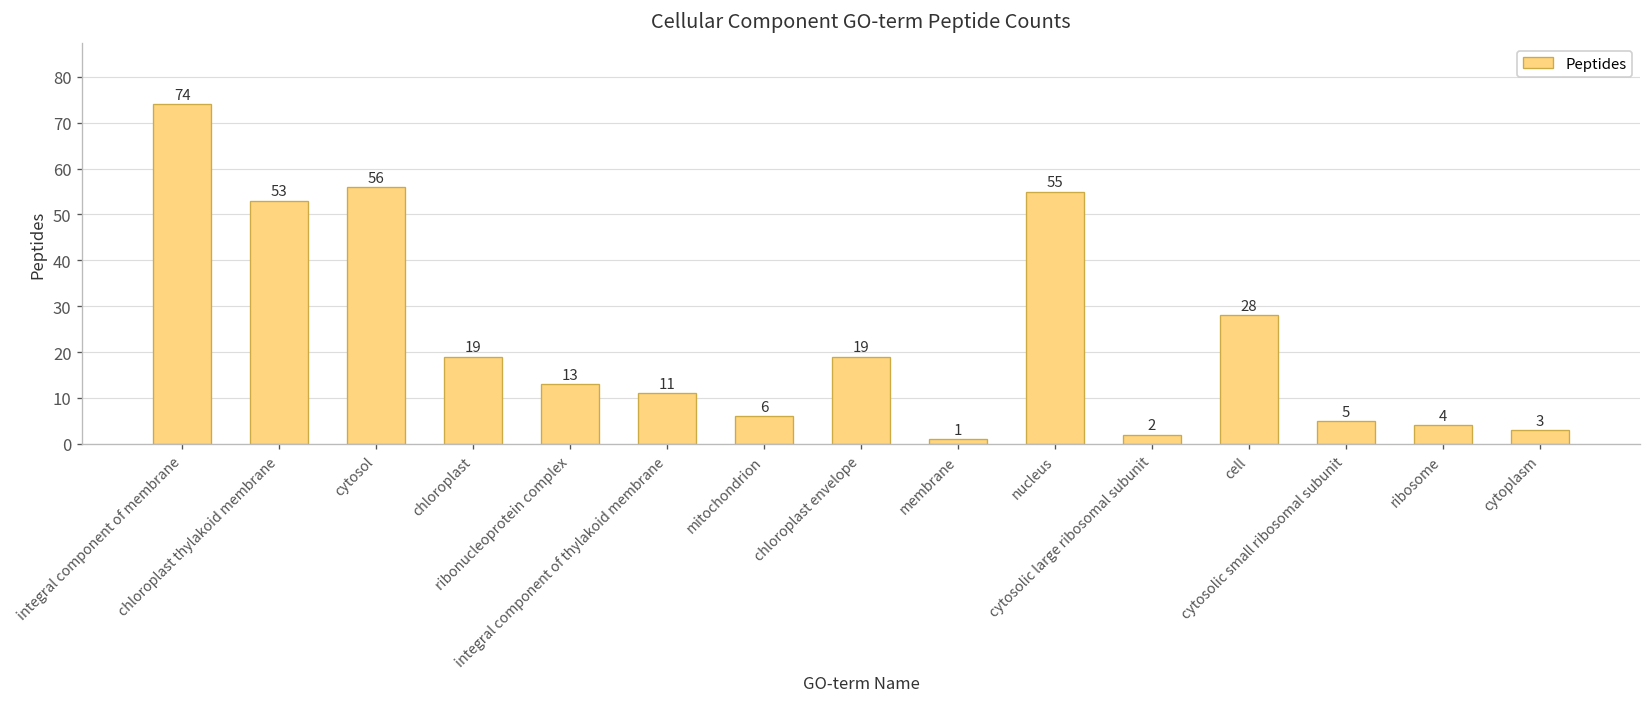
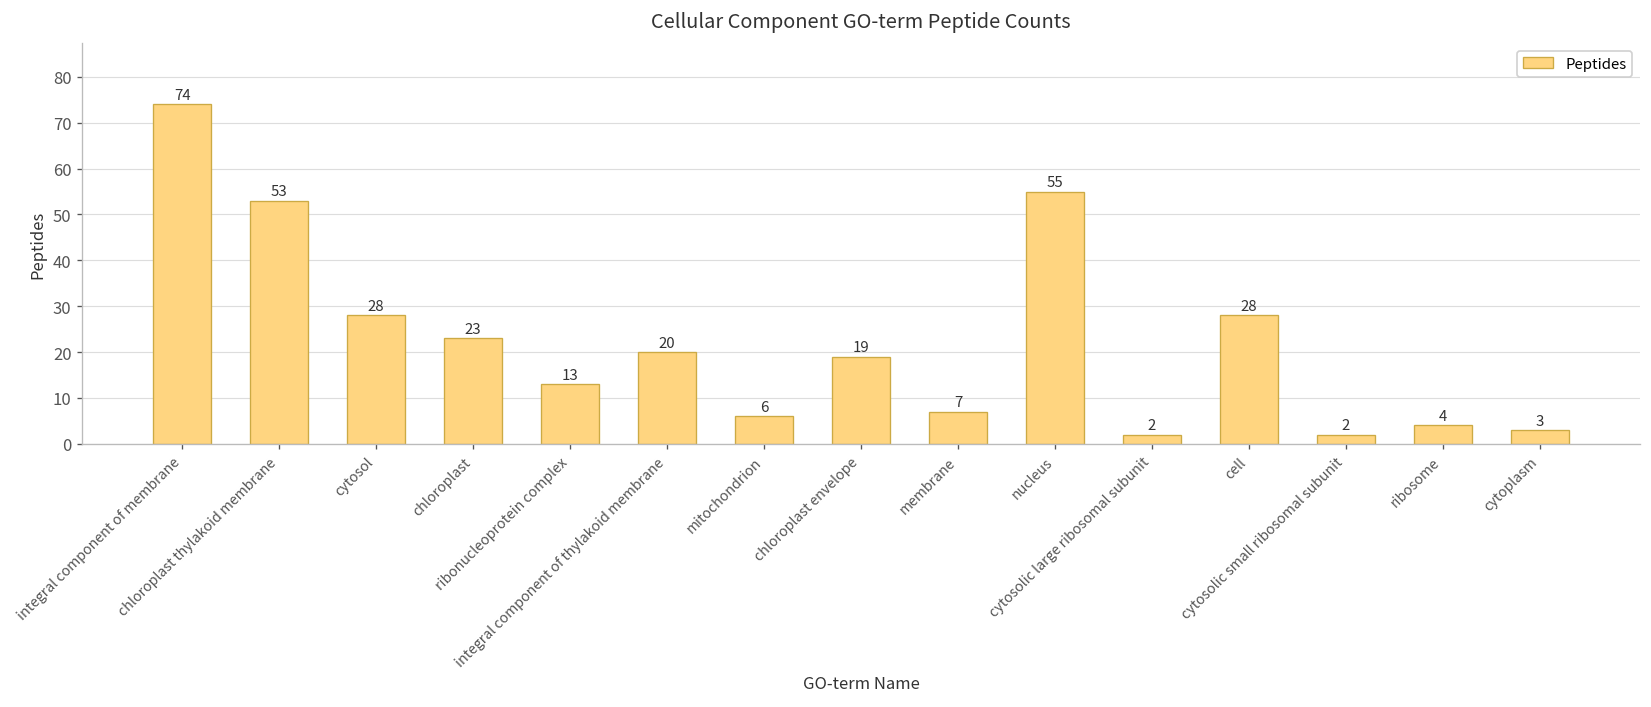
cytosol: 56 -> 28
chloroplast: 19 -> 23
integral component of thylakoid membrane: 11 -> 20
membrane: 1 -> 7
cytosolic small ribosomal subunit: 5 -> 2
